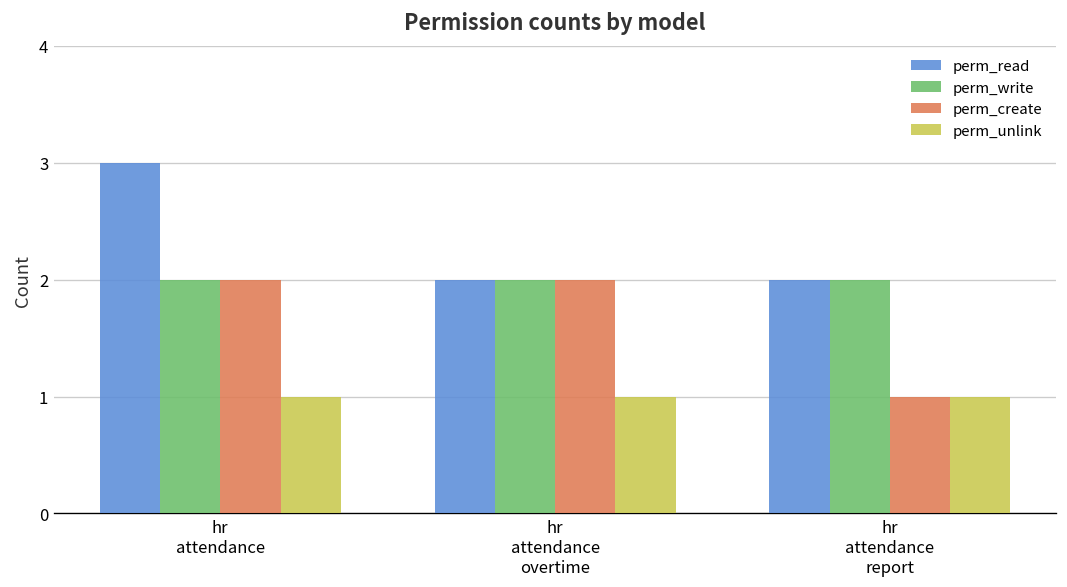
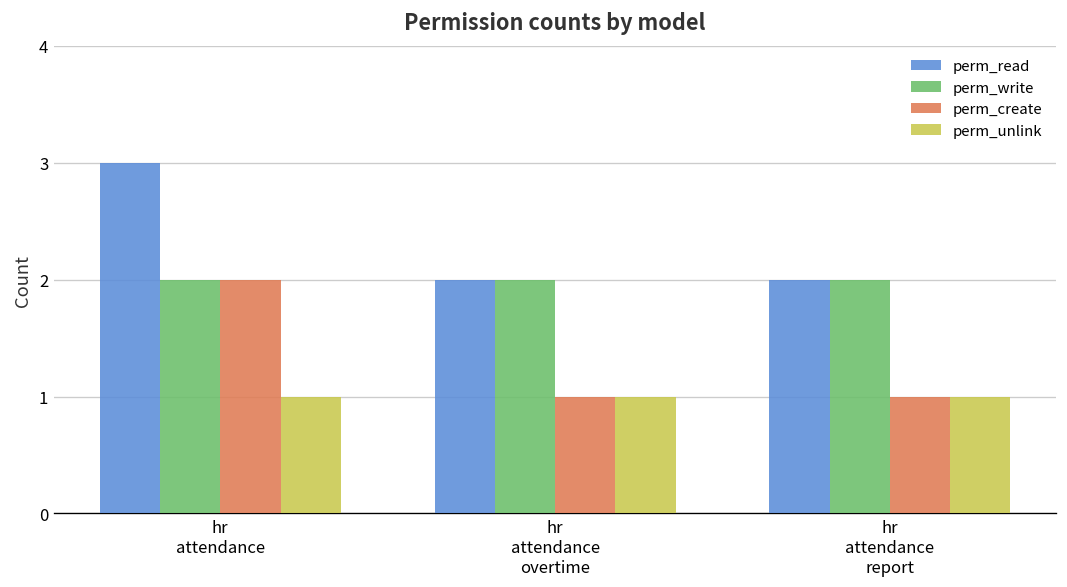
perm_create, hr attendance overtime: 2 -> 1
